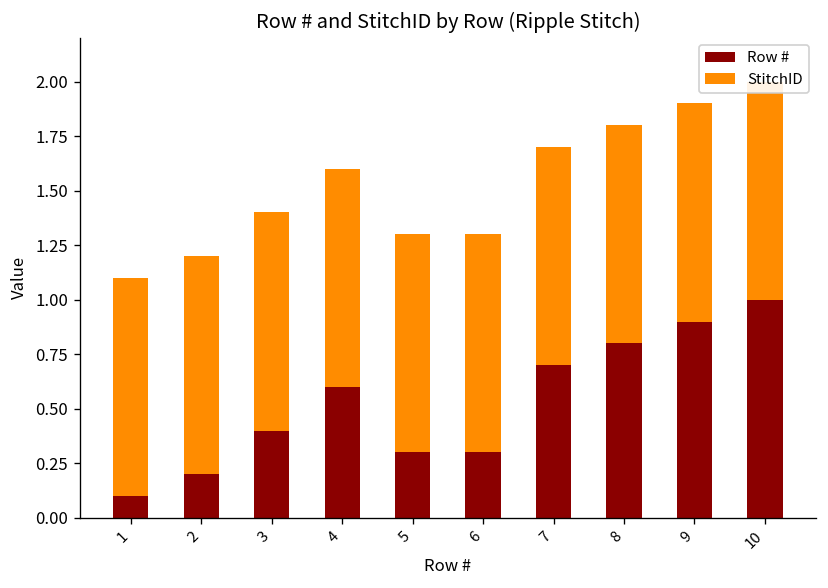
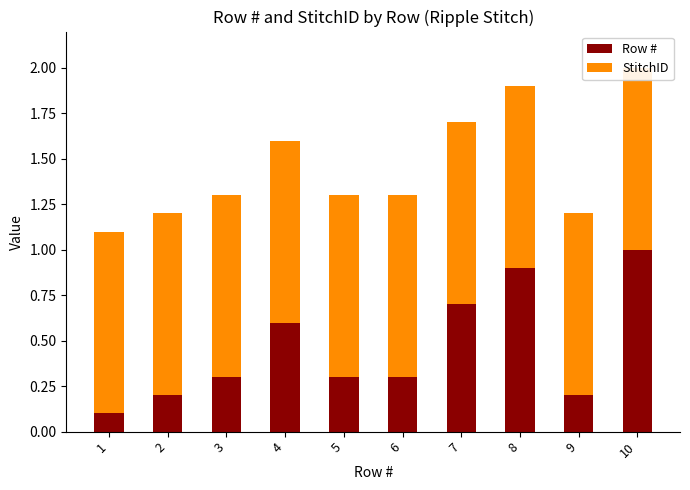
Row #, 3: 0.40 -> 0.30
Row #, 8: 0.80 -> 0.90
Row #, 9: 0.90 -> 0.20
